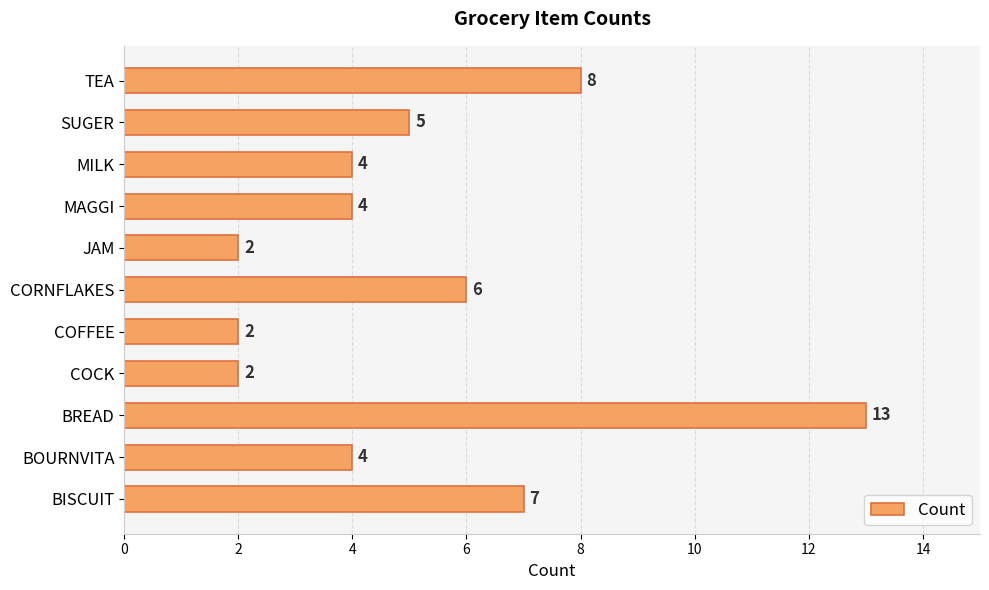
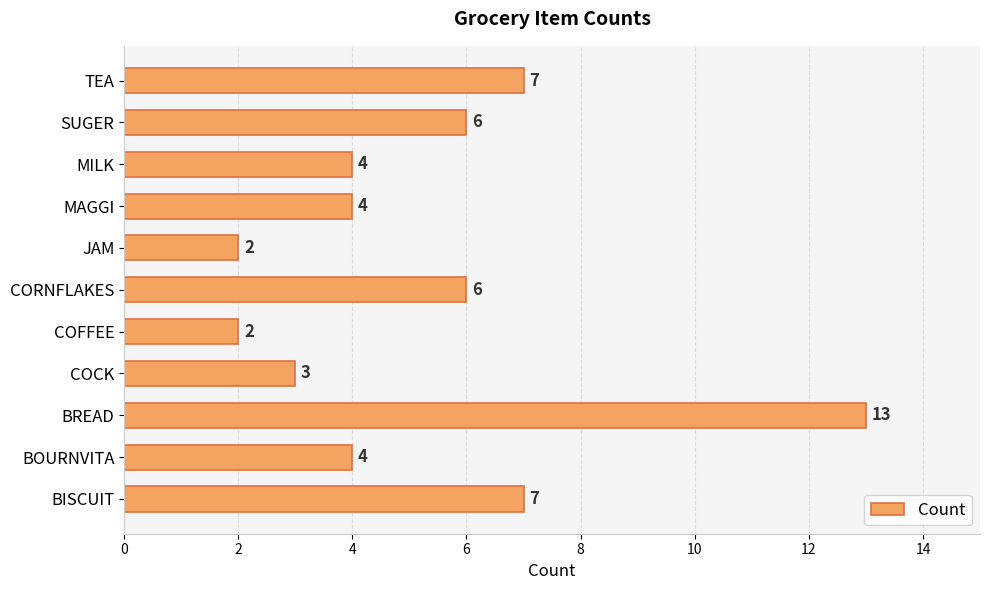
TEA: 8 -> 7
SUGER: 5 -> 6
COCK: 2 -> 3
